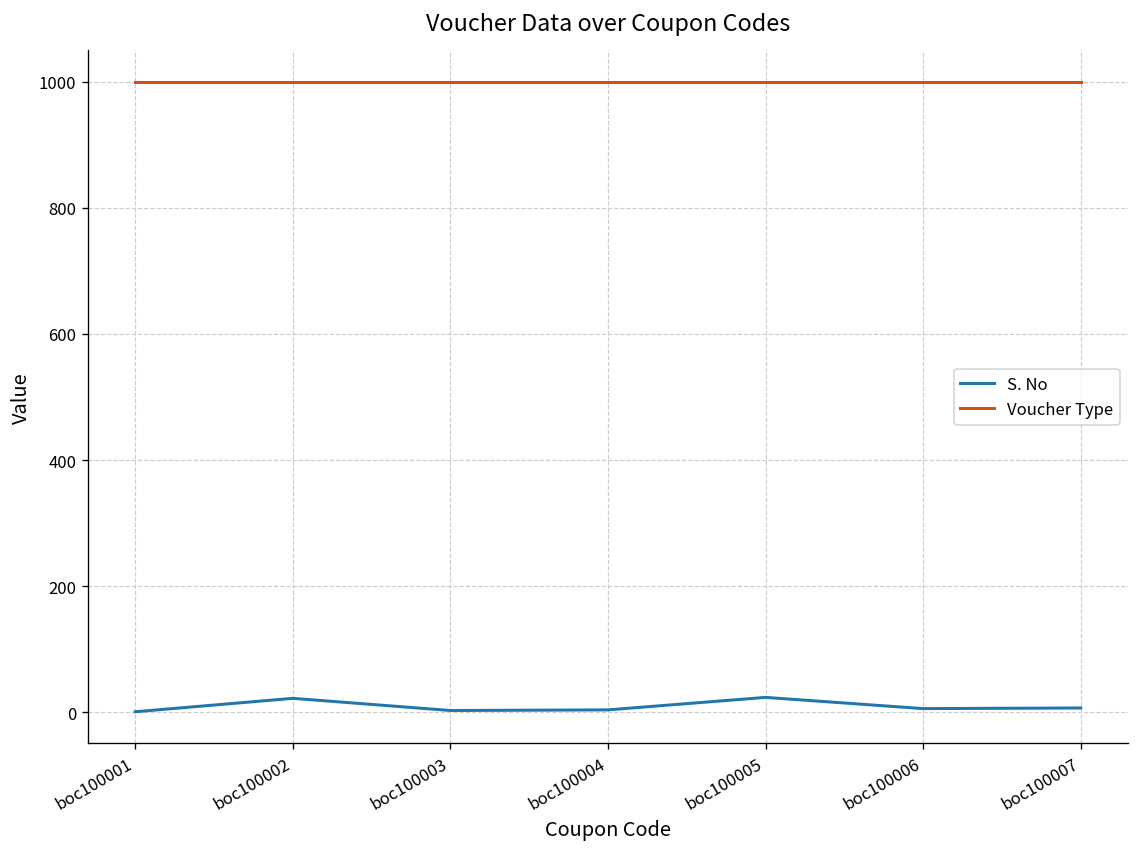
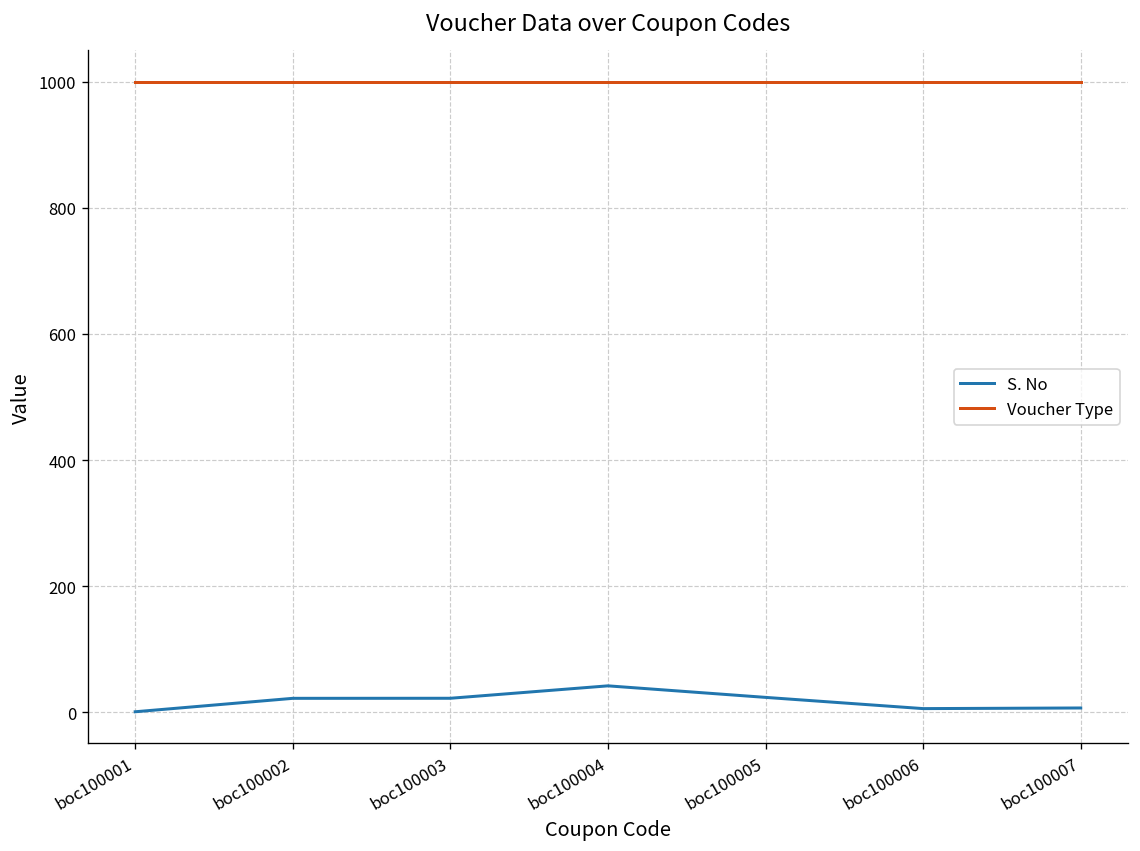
S. No, boc100003: 0 -> 20
S. No, boc100004: 0 -> 40
